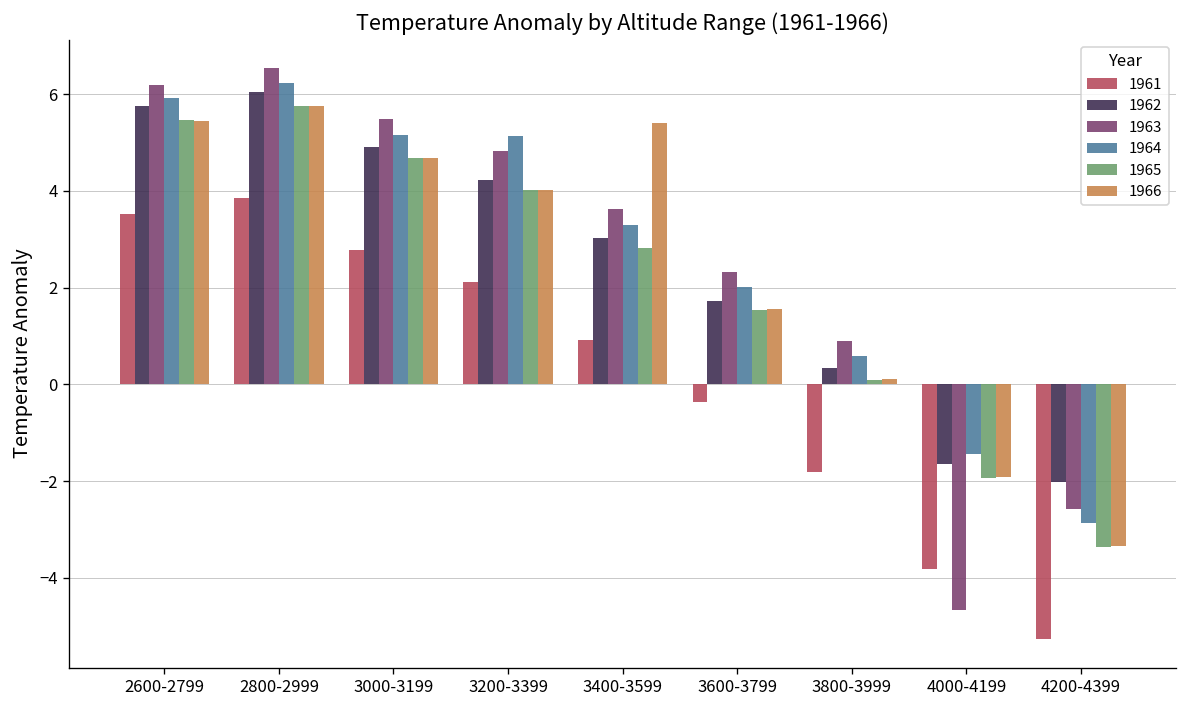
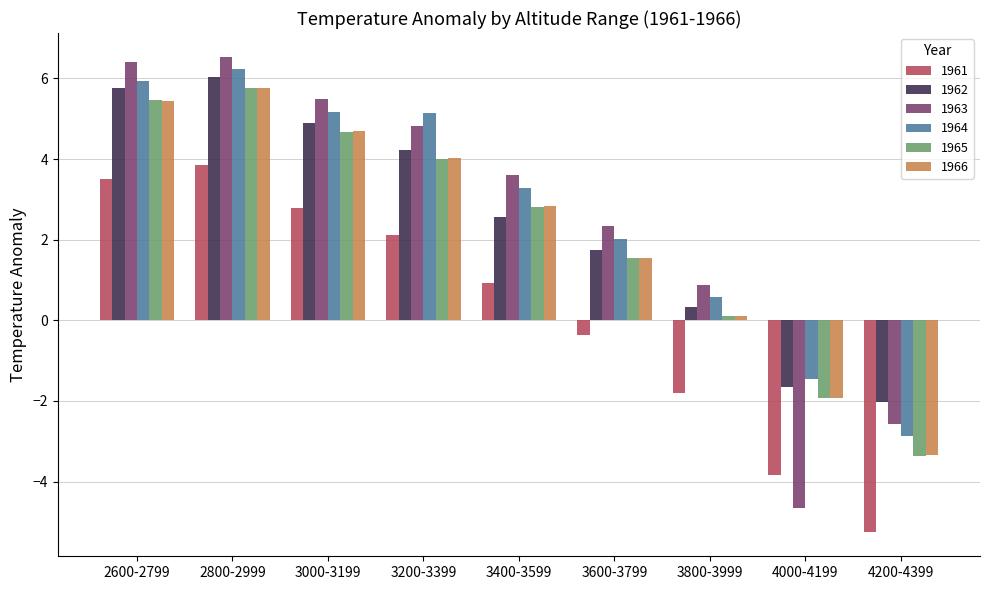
1963, 2600-2799: 6.2 -> 6.4
1962, 3400-3599: 3.0 -> 2.6
1966, 3400-3599: 5.4 -> 2.8
